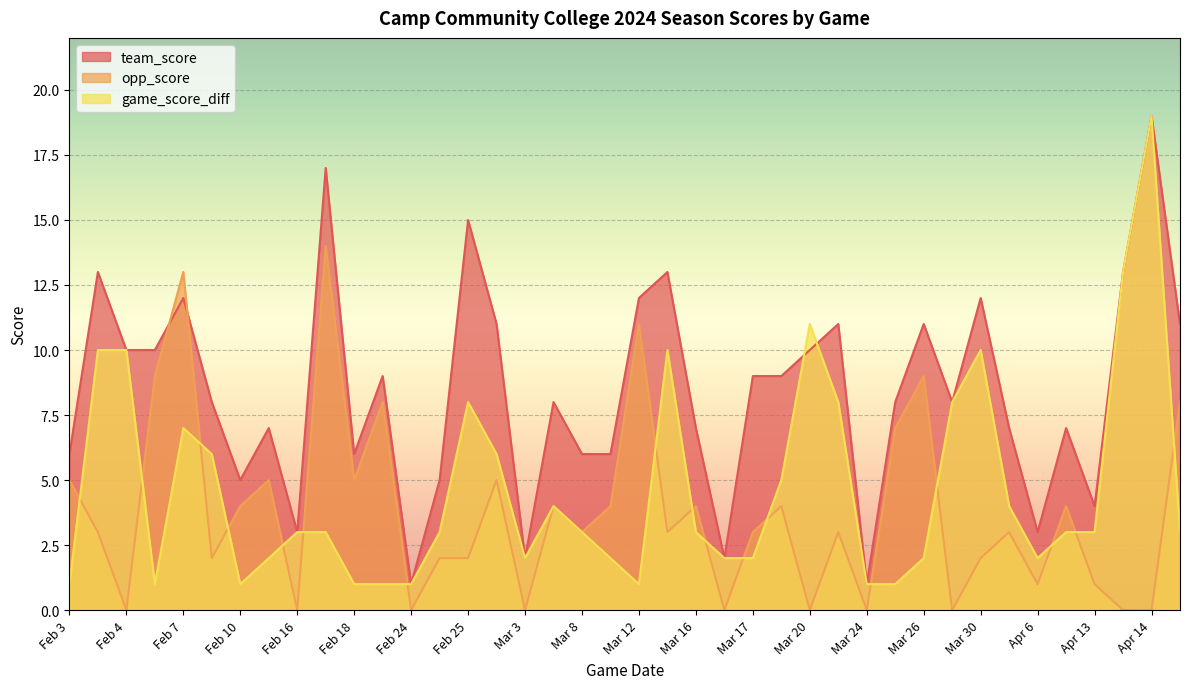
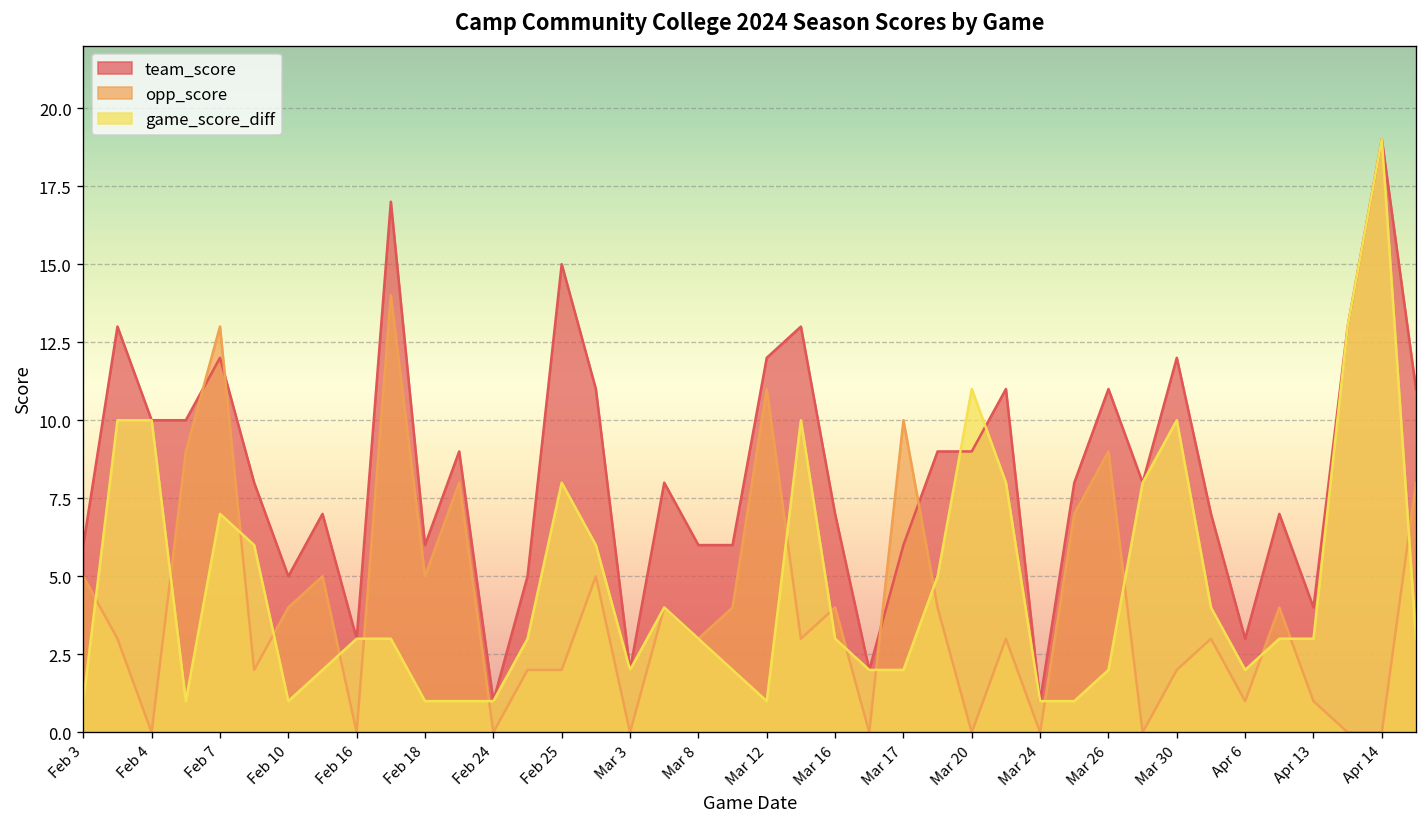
team_score, Mar 17: 9 -> 6
opp_score, Mar 17: 3 -> 10
team_score, Mar 20: 10 -> 9
